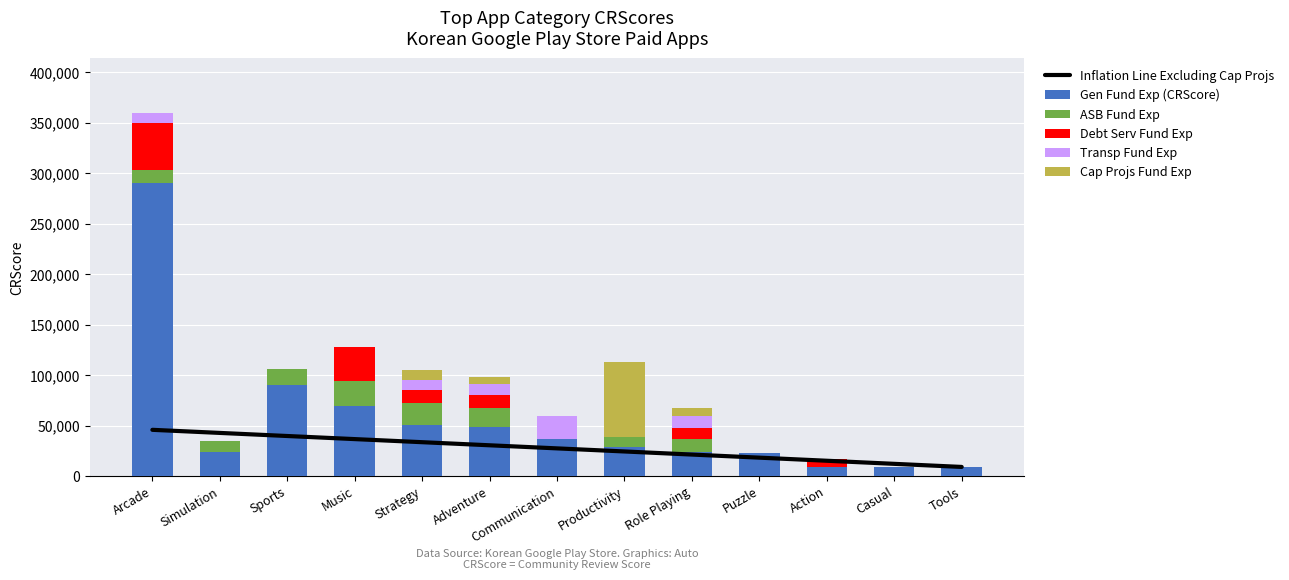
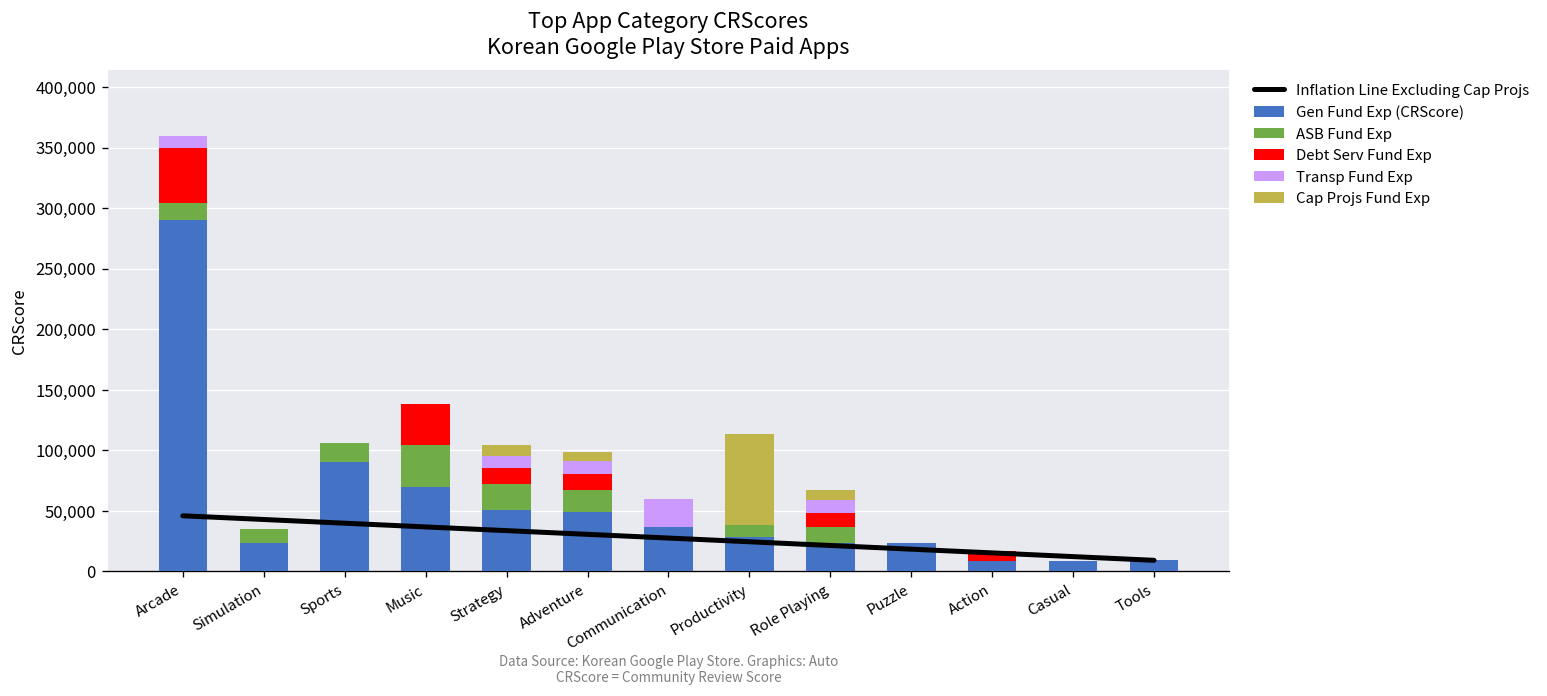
ASB Fund Exp, Music: 25,000 -> 35,000
